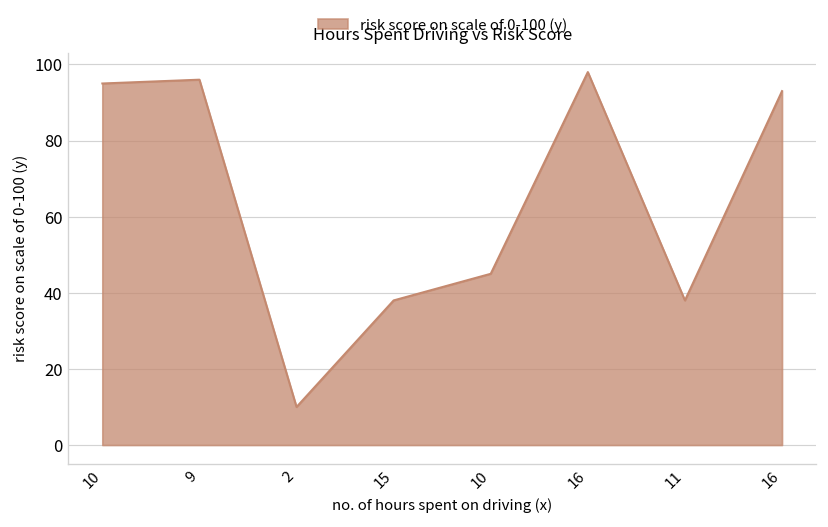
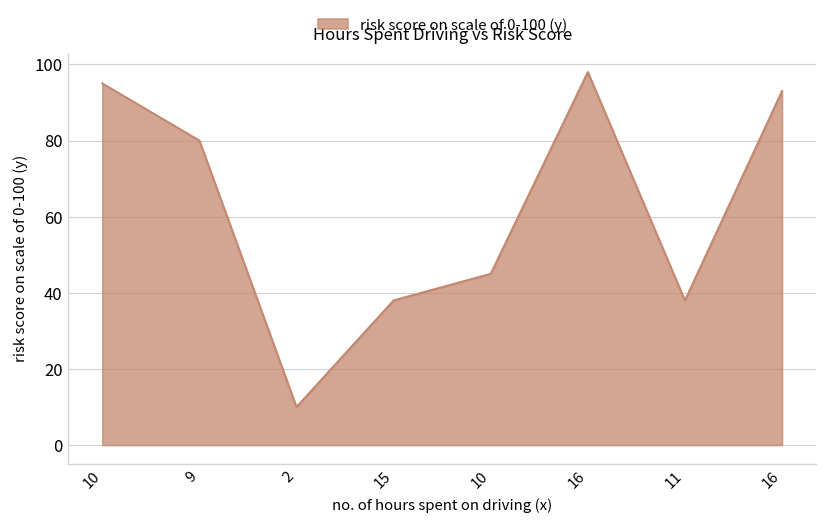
9: 96 -> 80
